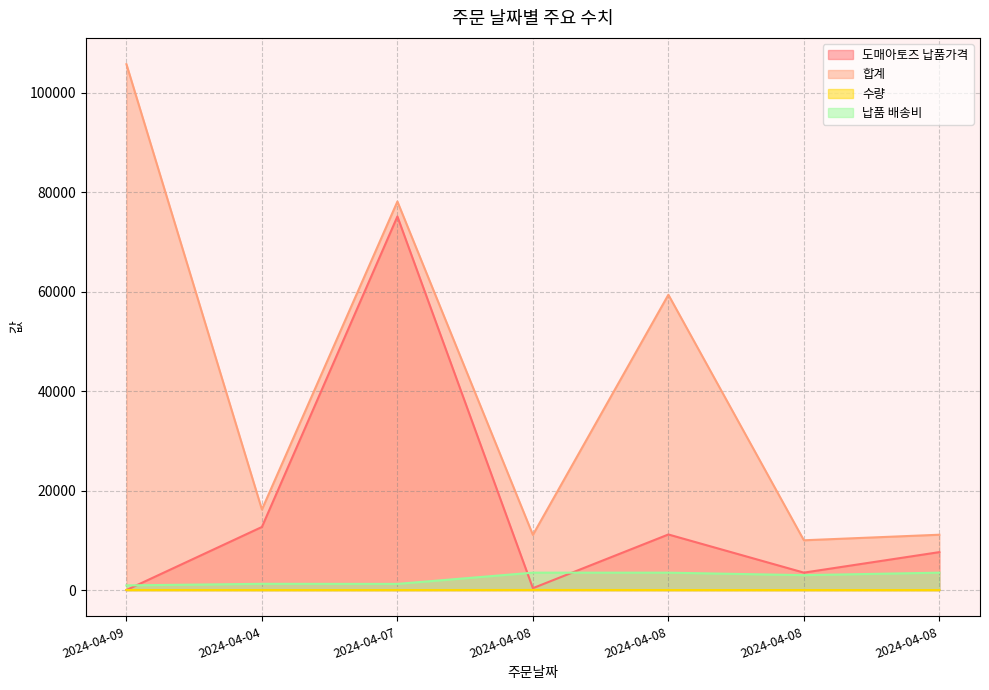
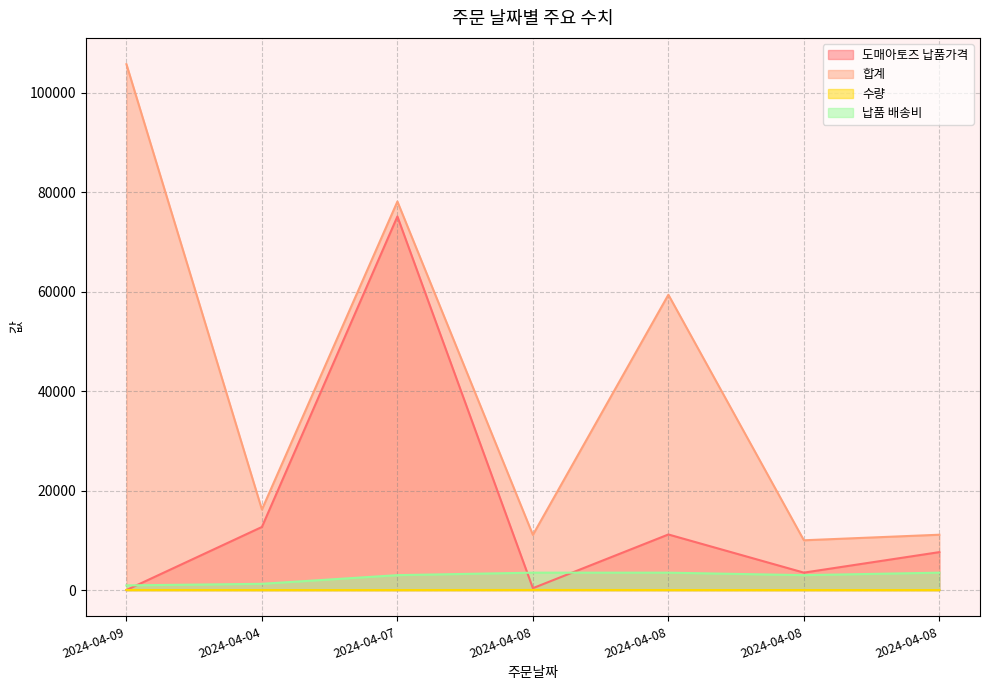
납품 배송비, 2024-04-07: 1000 -> 3000
